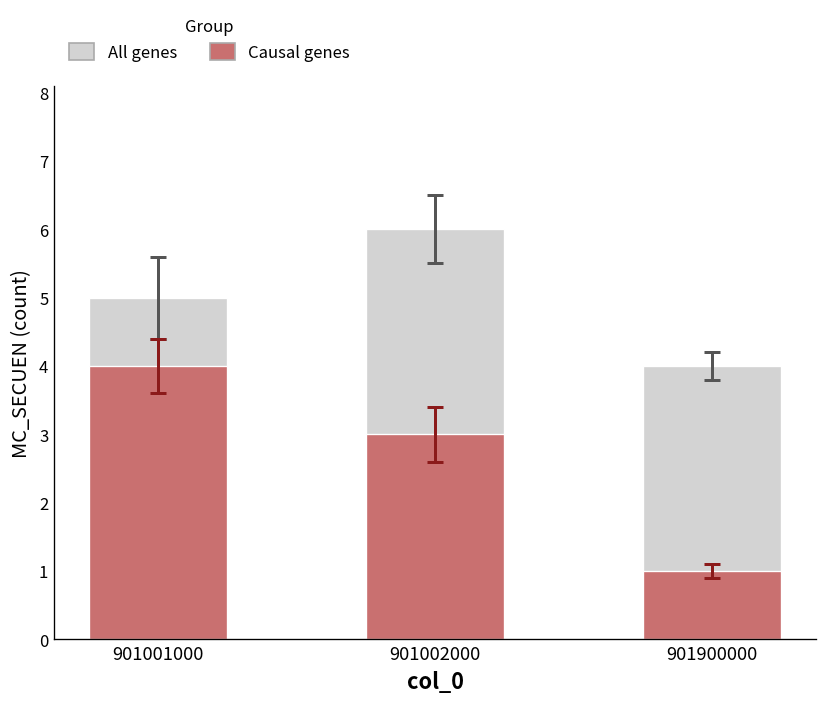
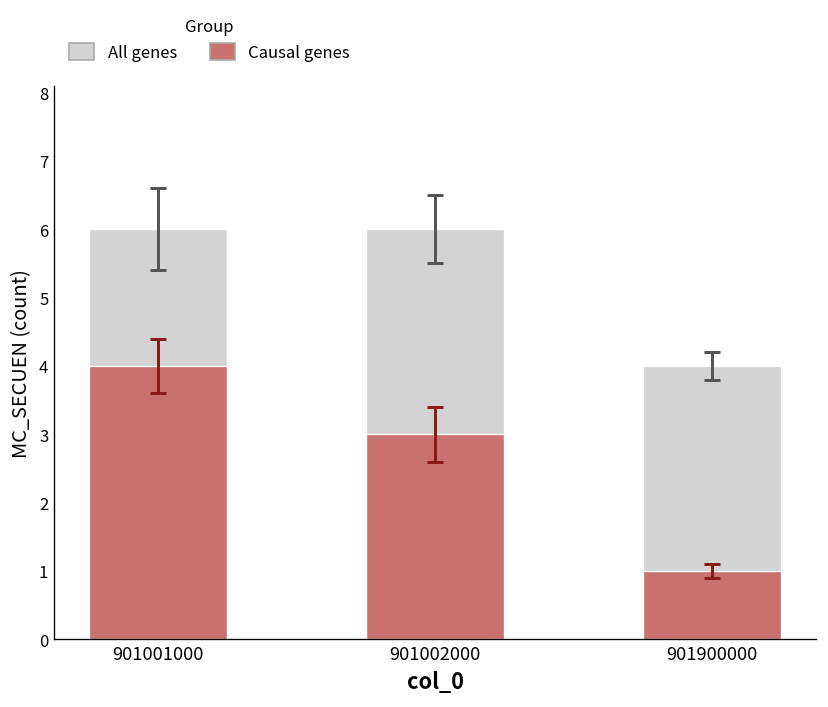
All genes, 901001000: 5 -> 6
